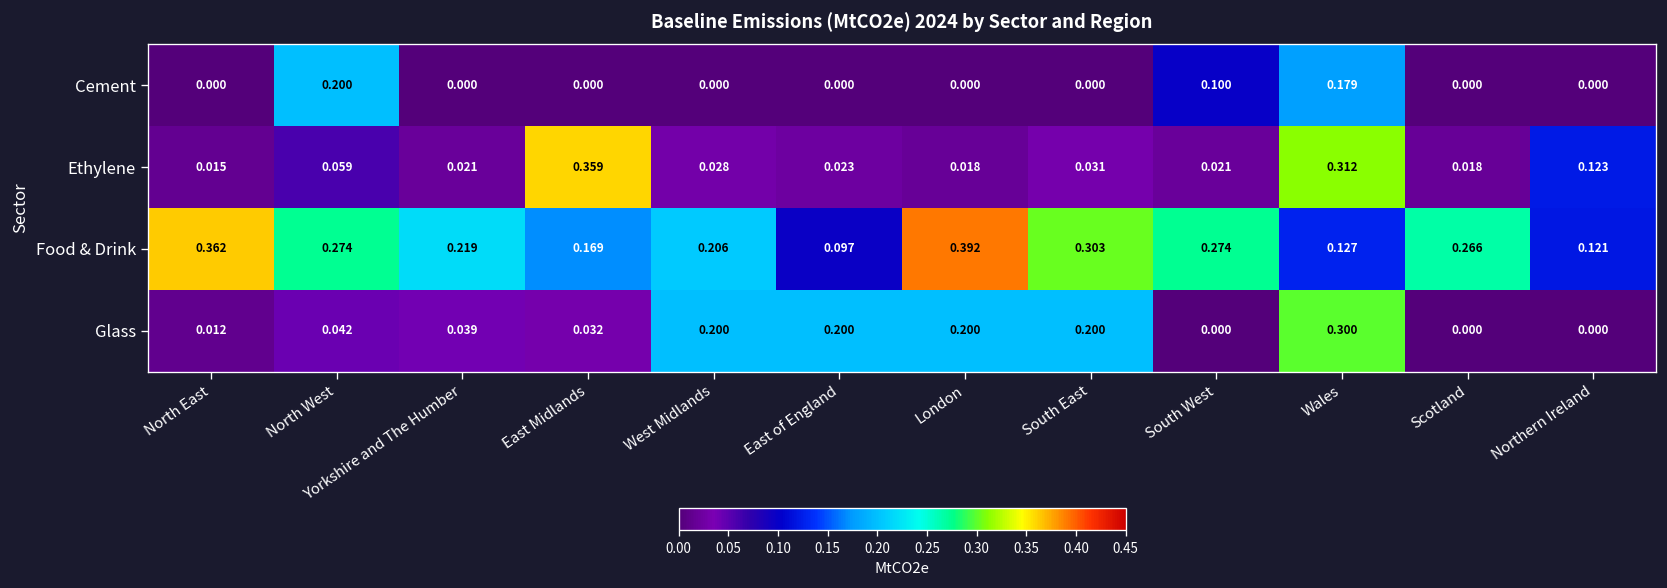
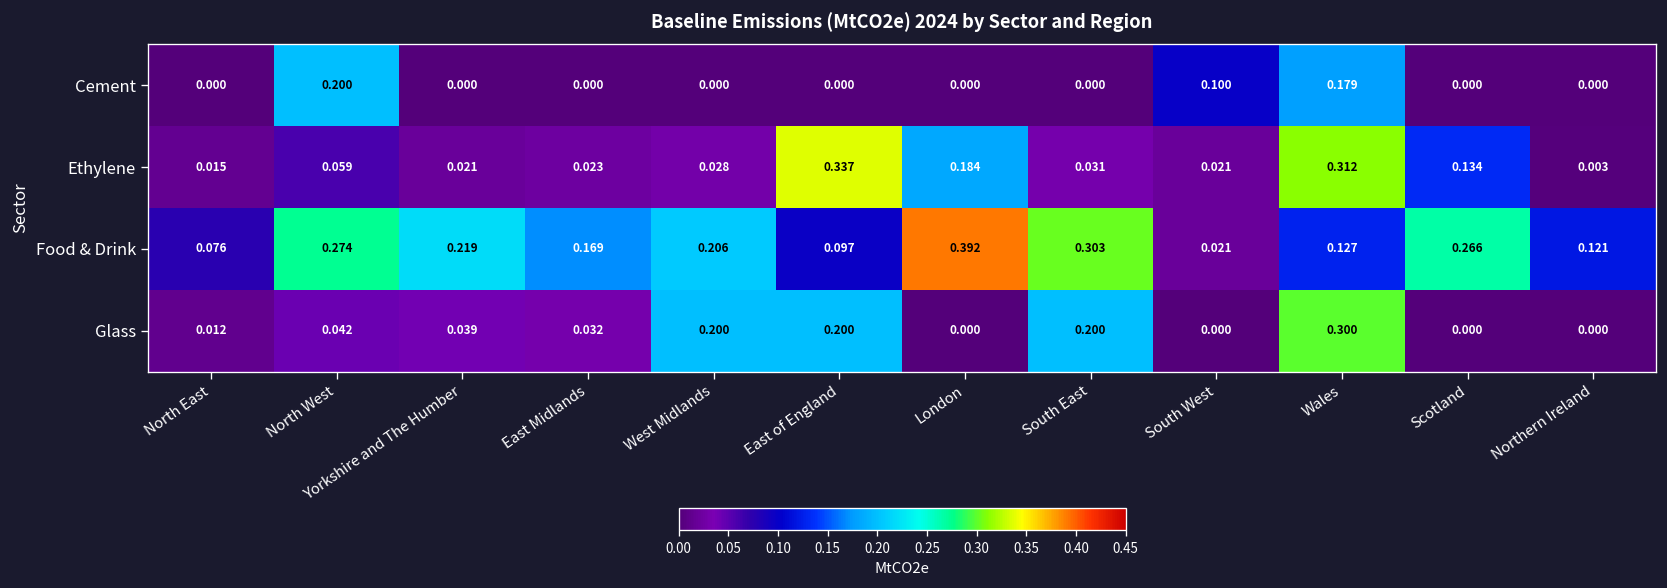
Ethylene, East Midlands: 0.359 -> 0.023
Ethylene, East of England: 0.023 -> 0.337
Ethylene, London: 0.018 -> 0.184
Ethylene, Scotland: 0.018 -> 0.134
Ethylene, Northern Ireland: 0.123 -> 0.003
Food & Drink, North East: 0.362 -> 0.076
Food & Drink, South West: 0.274 -> 0.021
Glass, London: 0.200 -> 0.000
